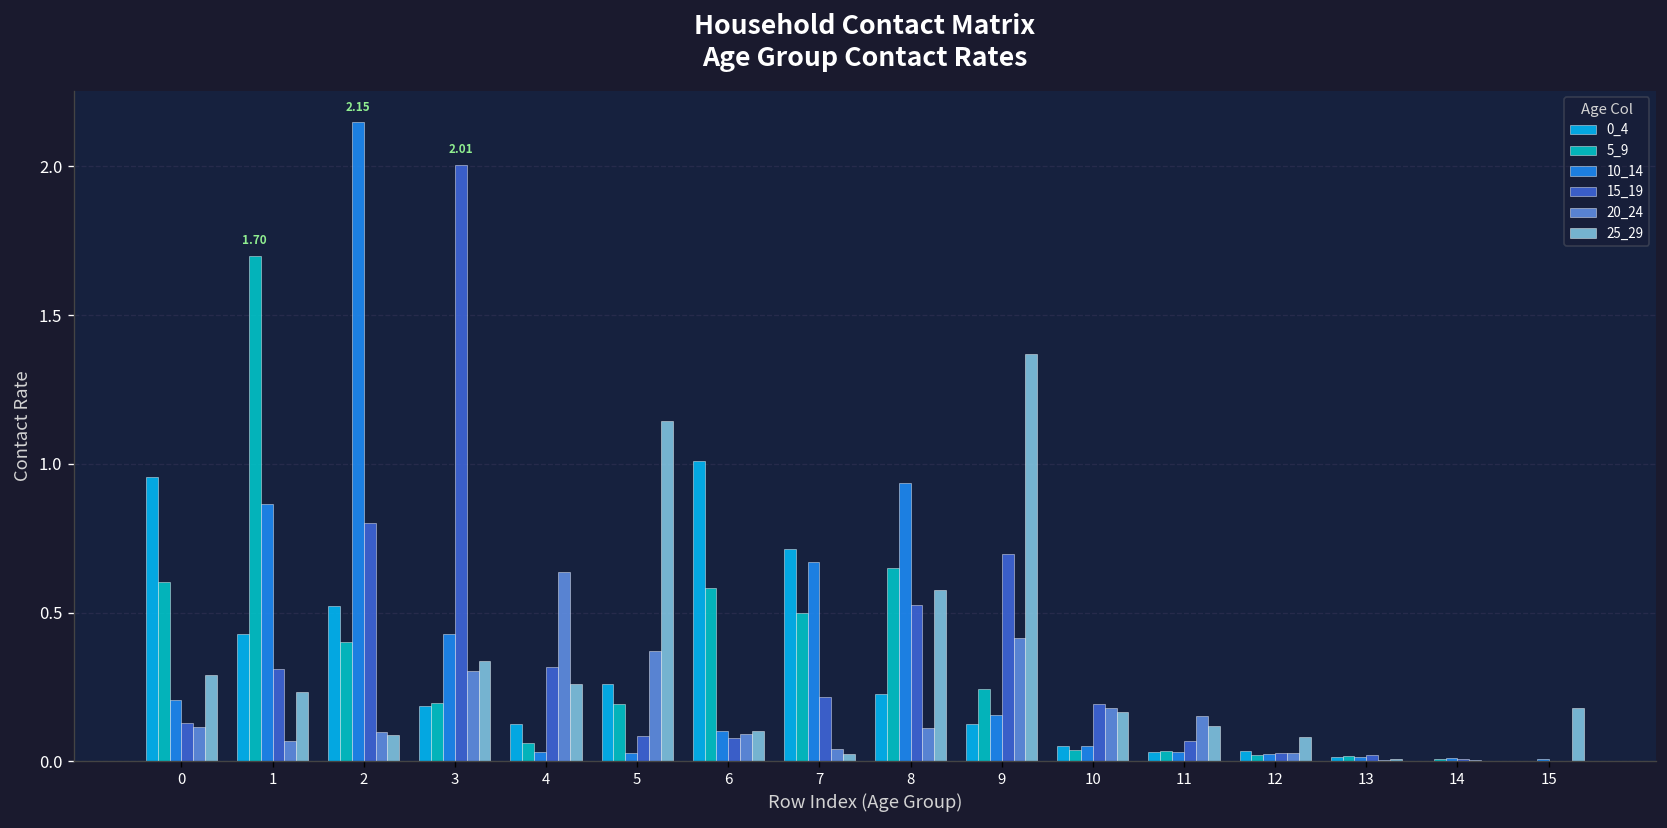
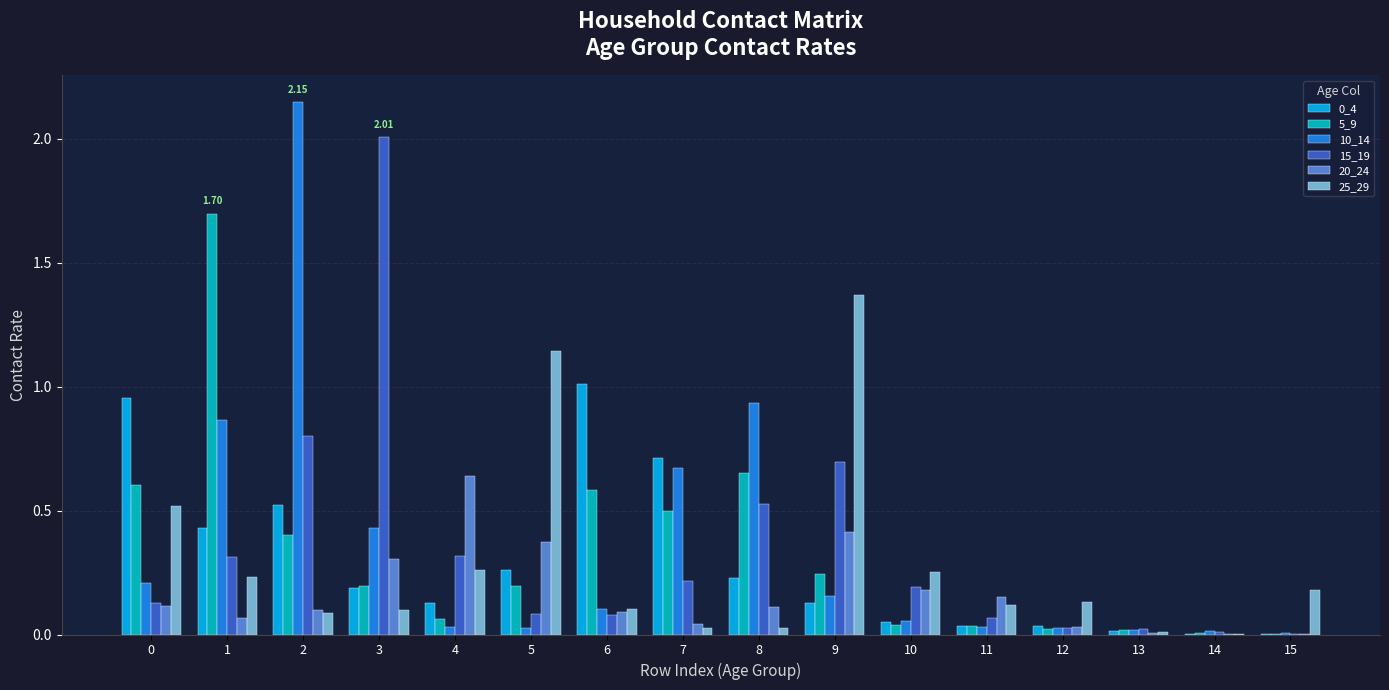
25_29, 0: 0.29 -> 0.52
25_29, 3: 0.34 -> 0.10
25_29, 8: 0.57 -> 0.03
25_29, 10: 0.17 -> 0.25
25_29, 12: 0.08 -> 0.13
